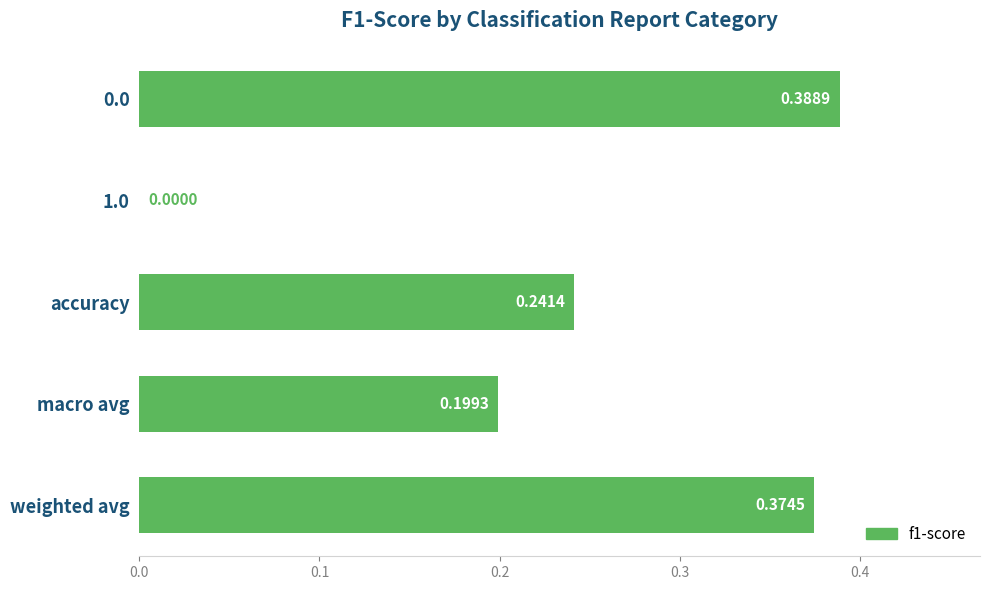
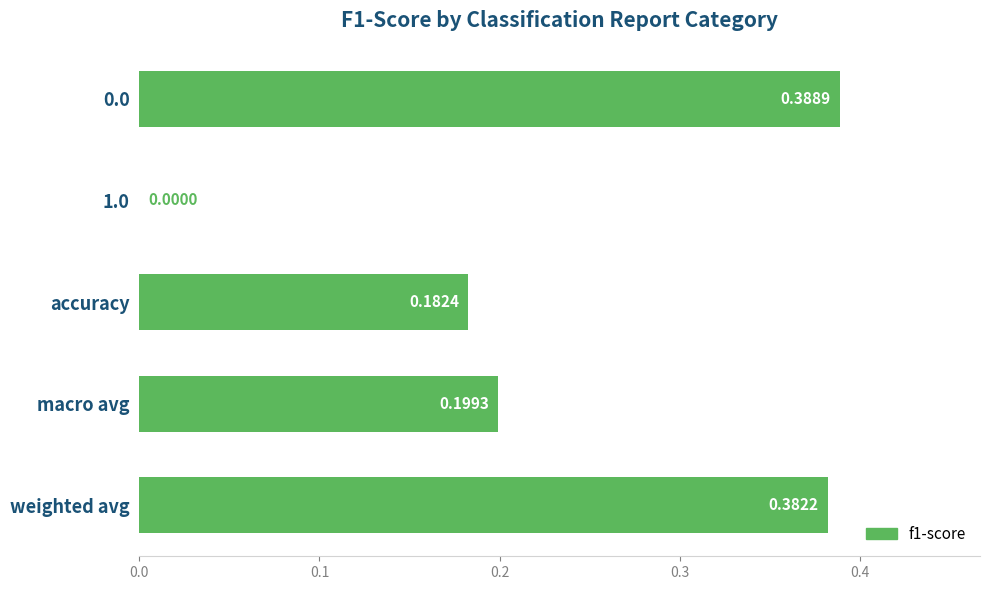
accuracy: 0.2414 -> 0.1824
weighted avg: 0.3745 -> 0.3822
